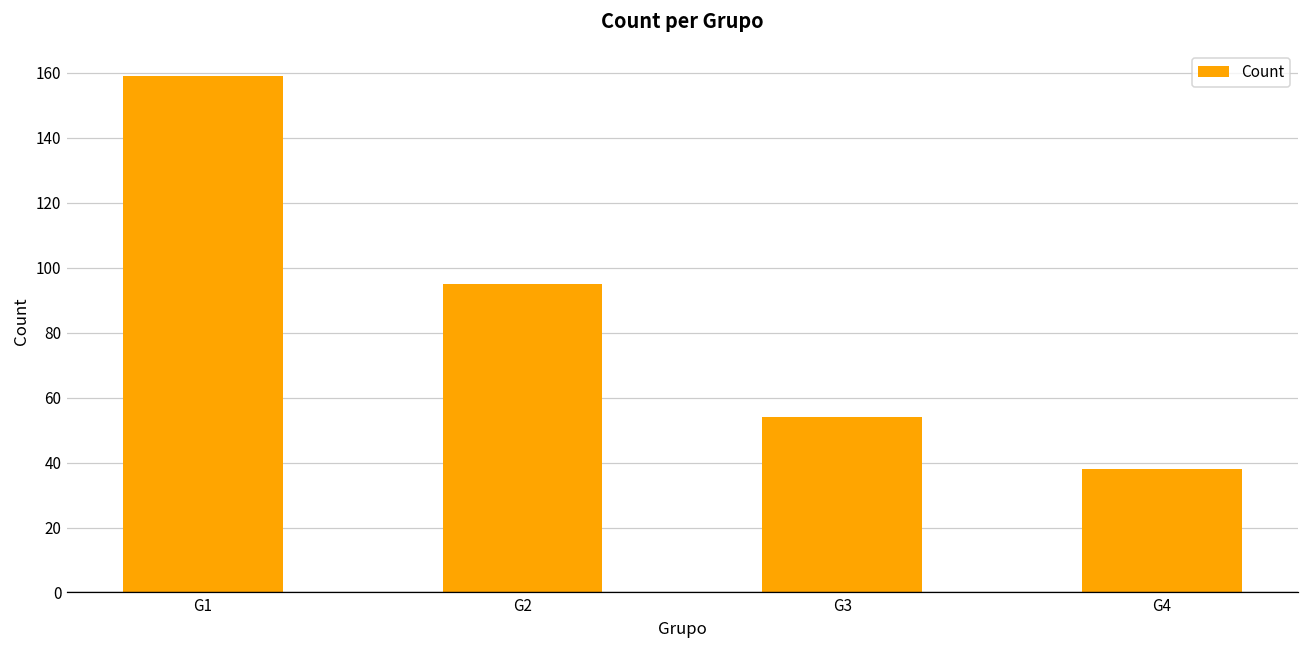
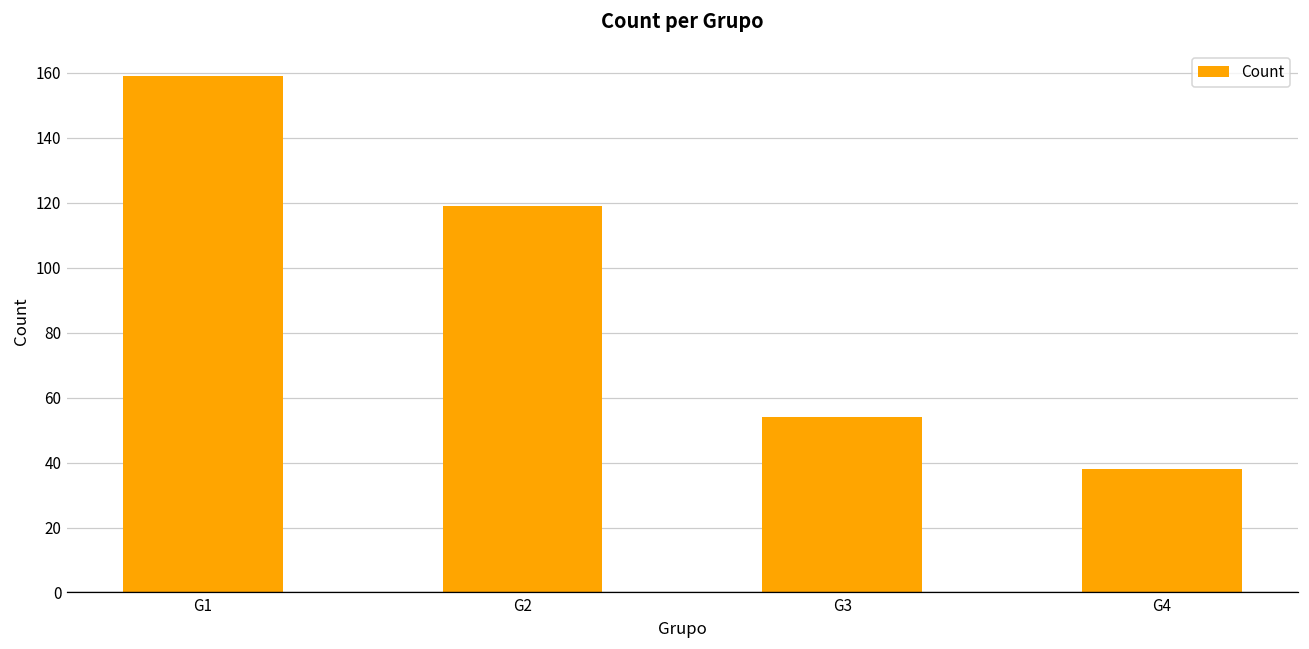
G2: 95 -> 119
